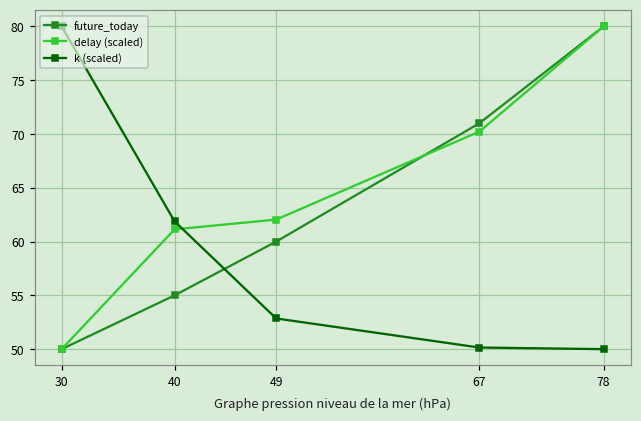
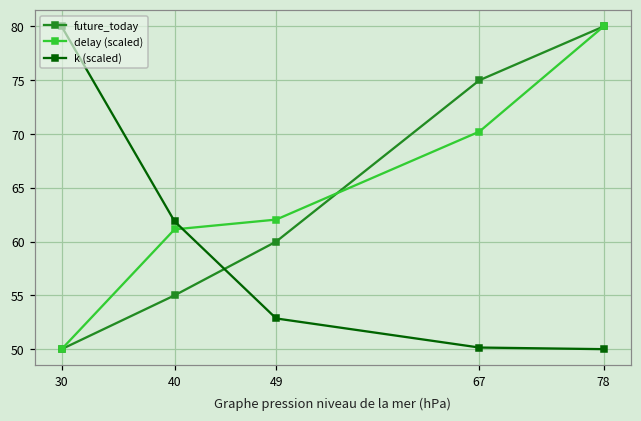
future_today, 67: 71 -> 75
